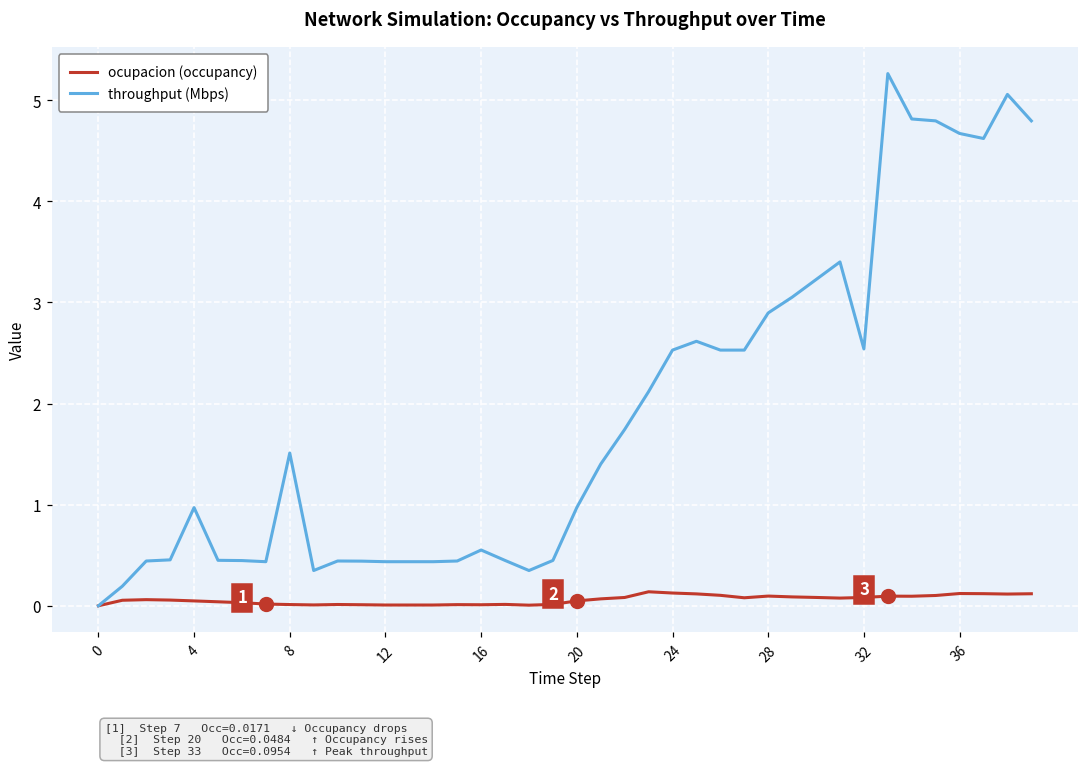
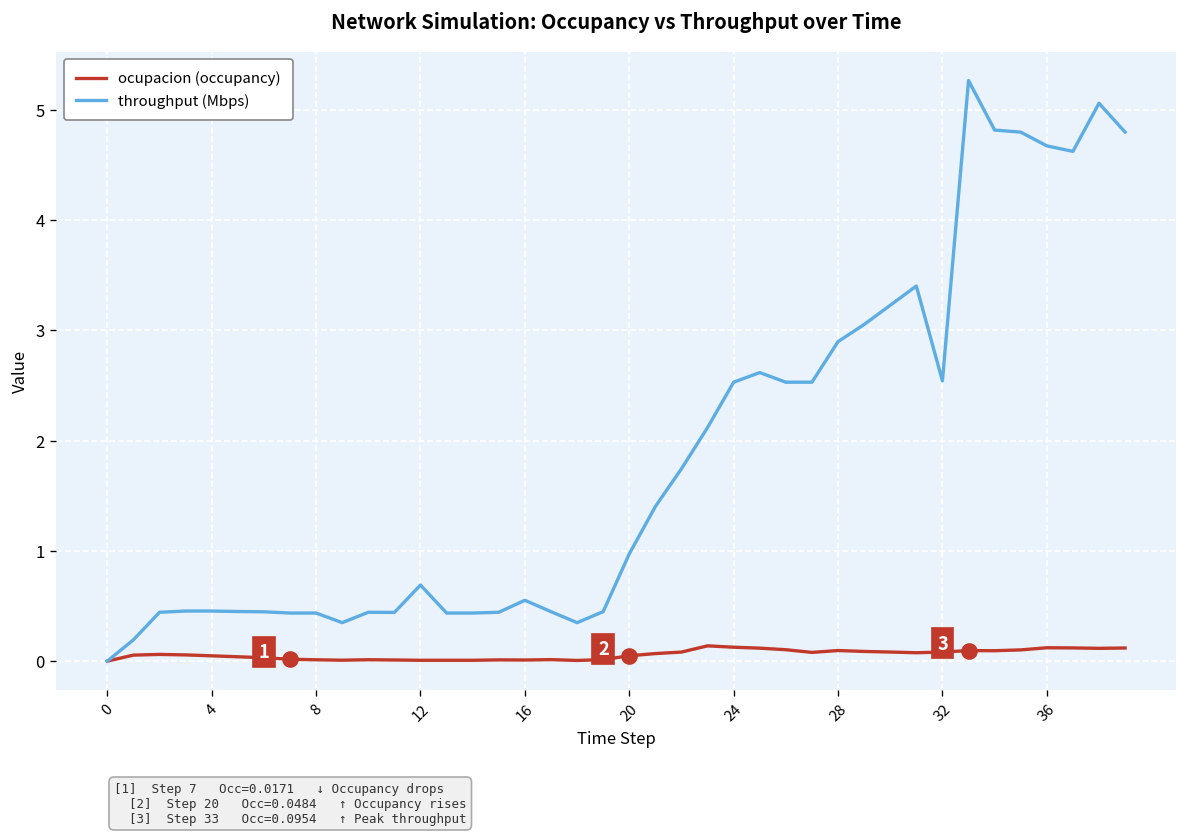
throughput (Mbps), 4: 1.0 -> 0.5
throughput (Mbps), 8: 1.5 -> 0.4
throughput (Mbps), 12: 0.4 -> 0.7
